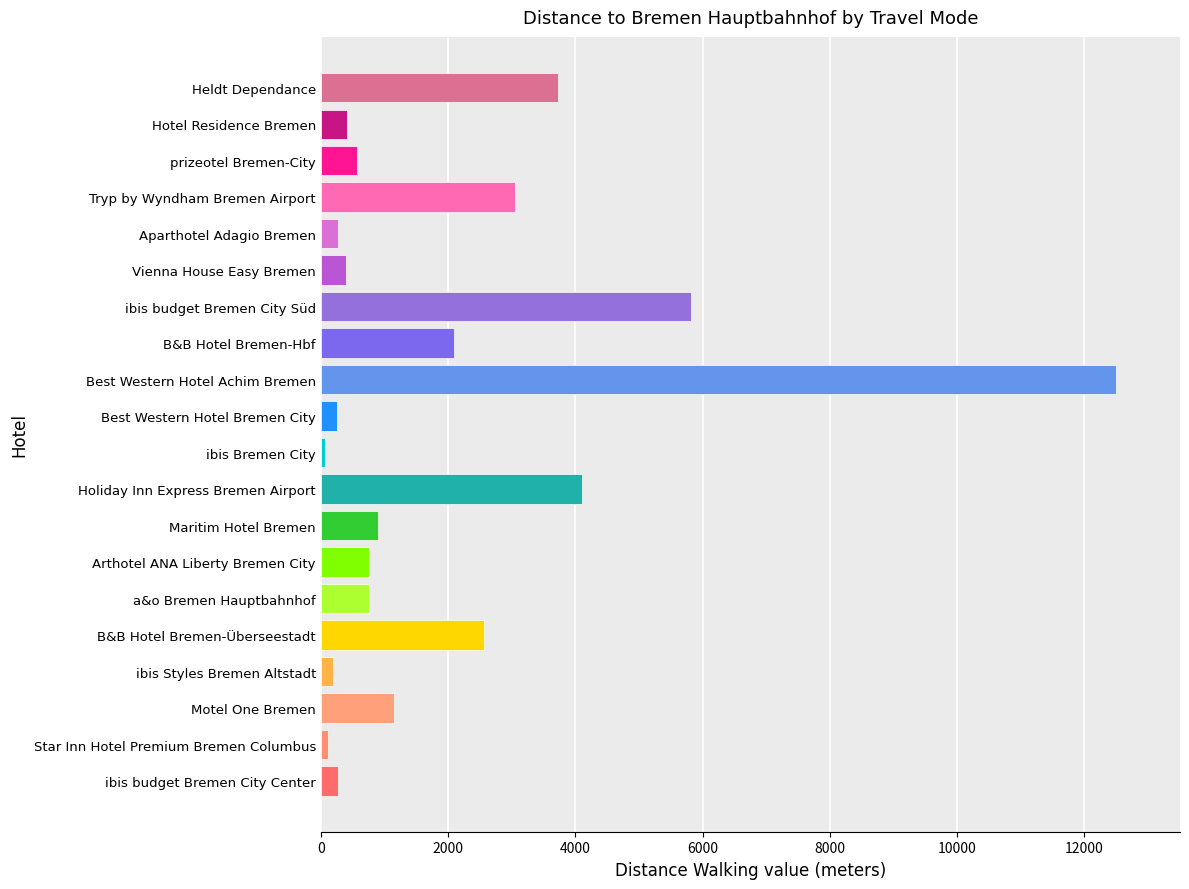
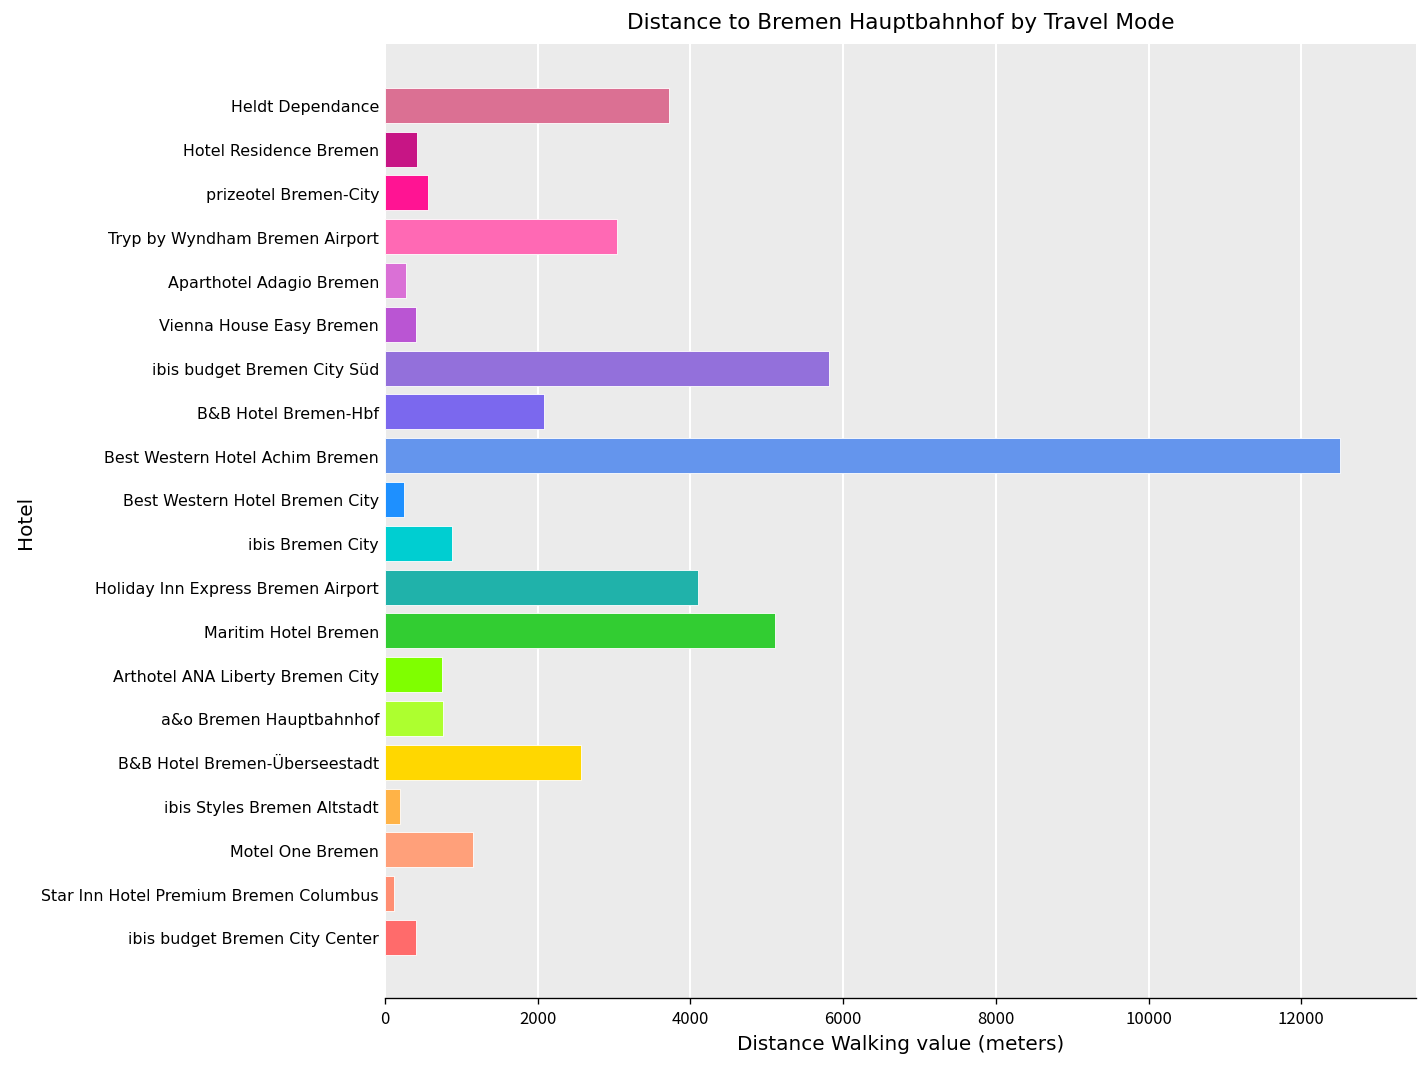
ibis Bremen City: 100 -> 900
Maritim Hotel Bremen: 900 -> 5100
ibis budget Bremen City Center: 300 -> 400
